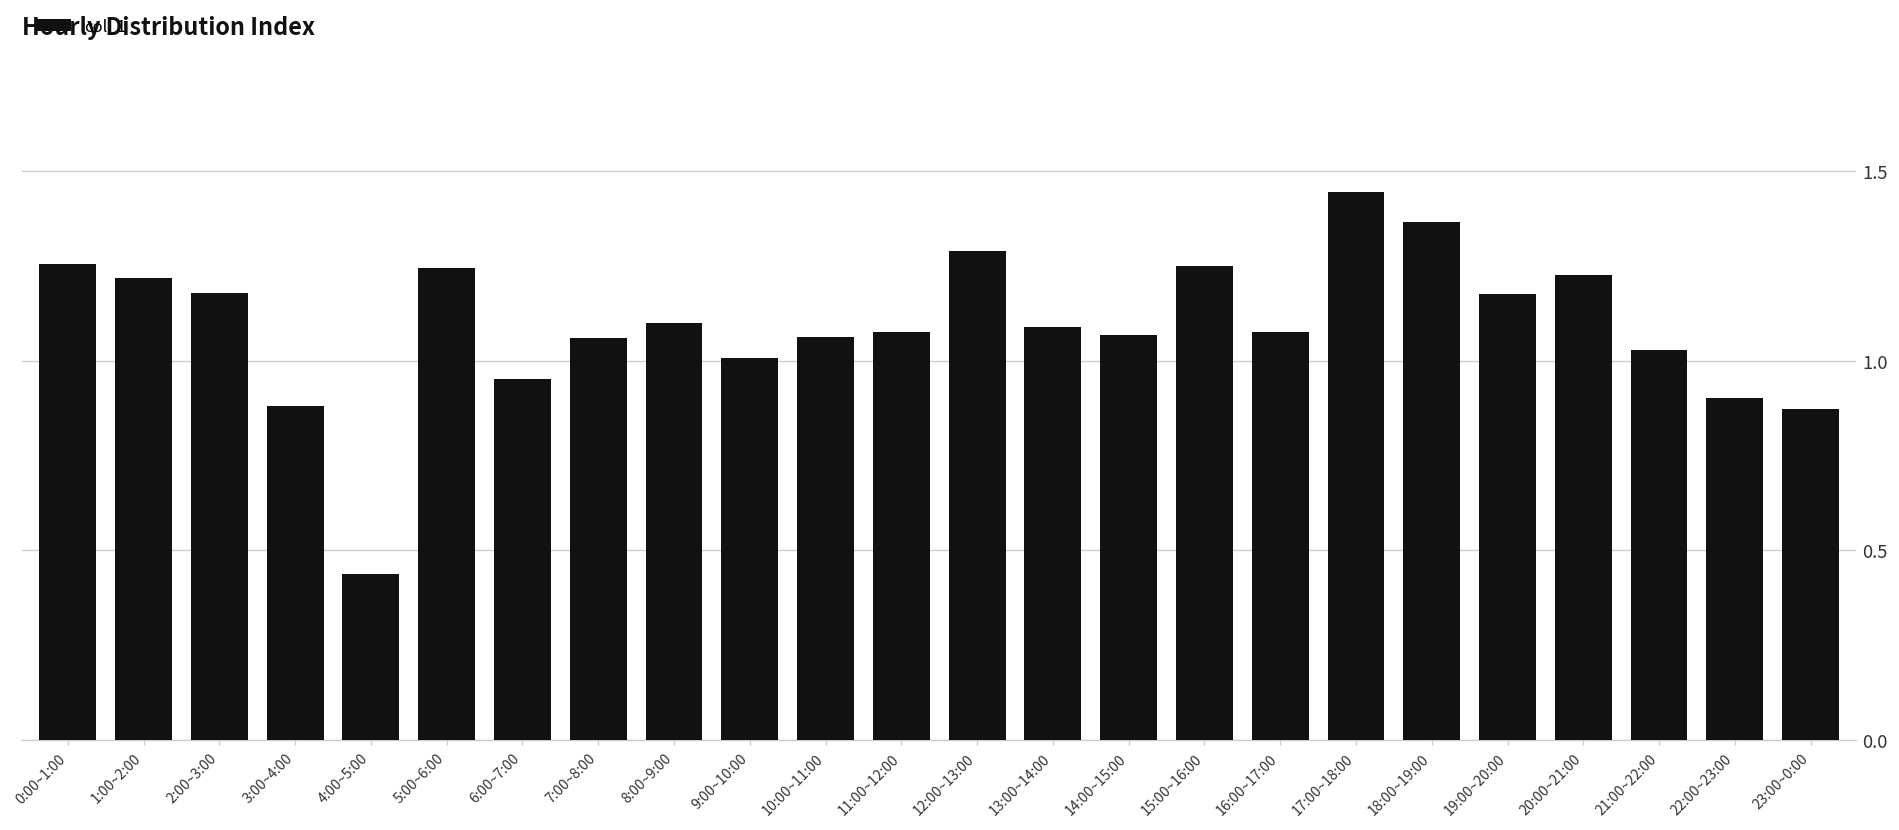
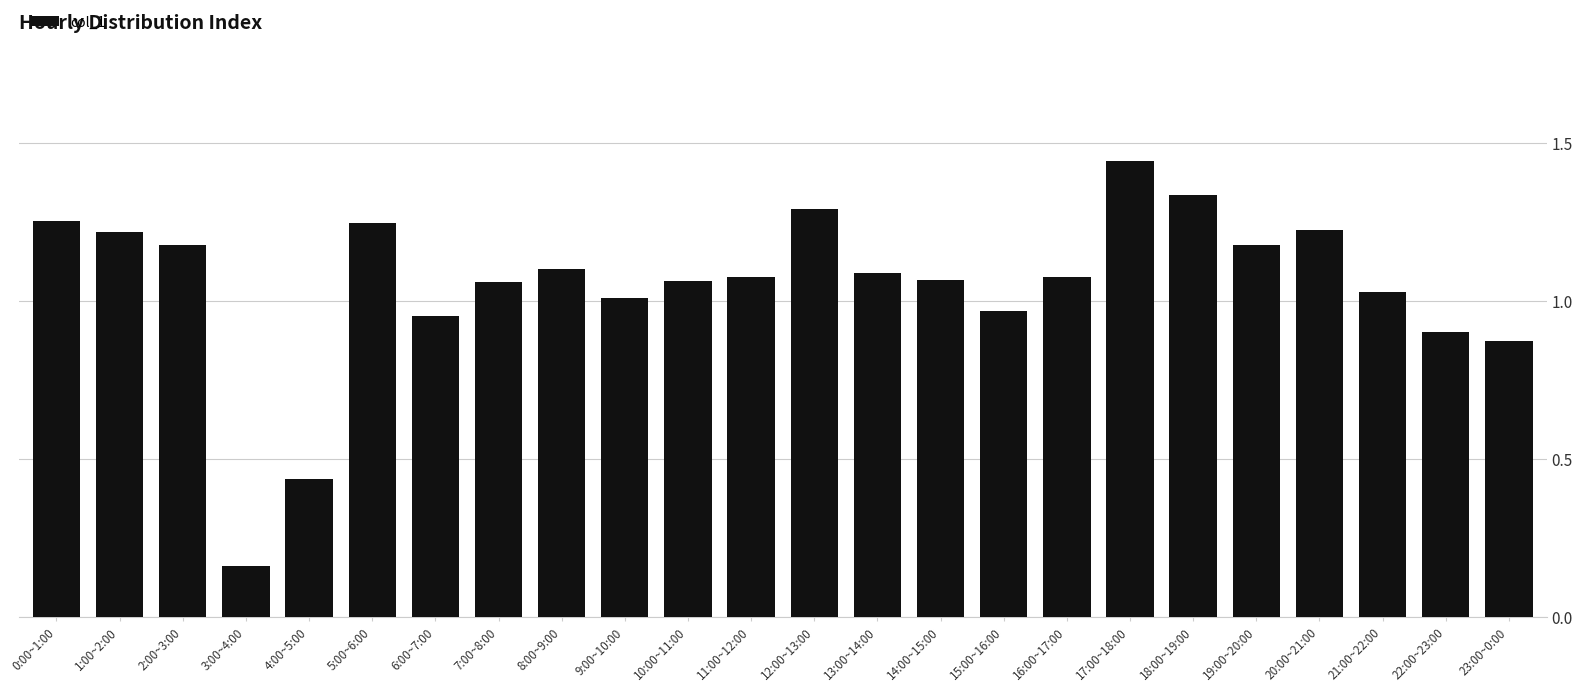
3:00~4:00: 0.88 -> 0.16
15:00~16:00: 1.25 -> 0.97
18:00~19:00: 1.37 -> 1.34
